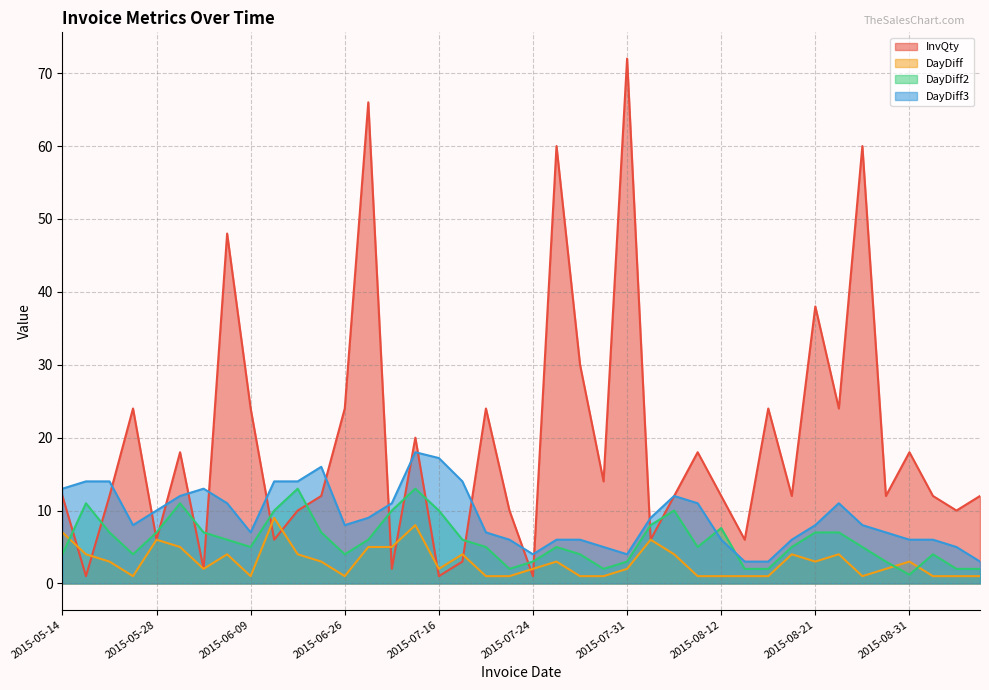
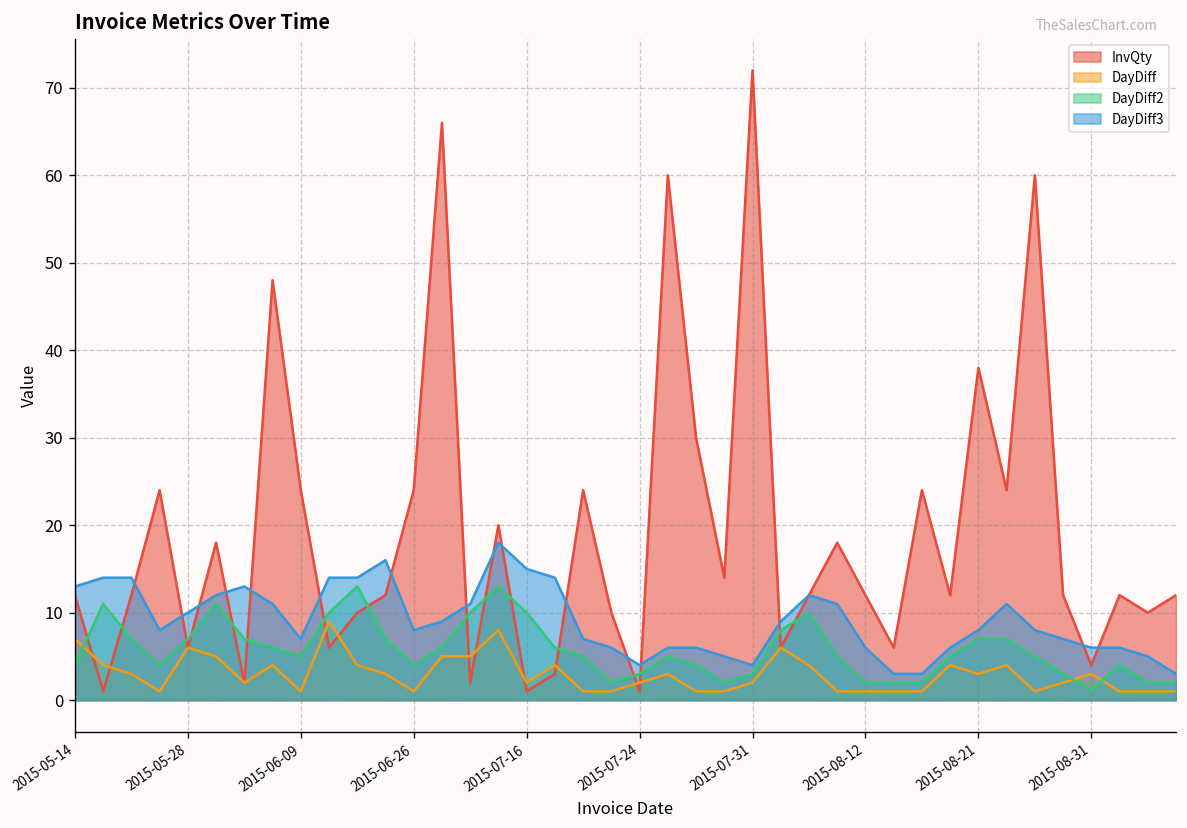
DayDiff3, 2015-07-16: 17 -> 15
DayDiff2, 2015-08-12: 8 -> 2
InvQty, 2015-08-31: 18 -> 4
